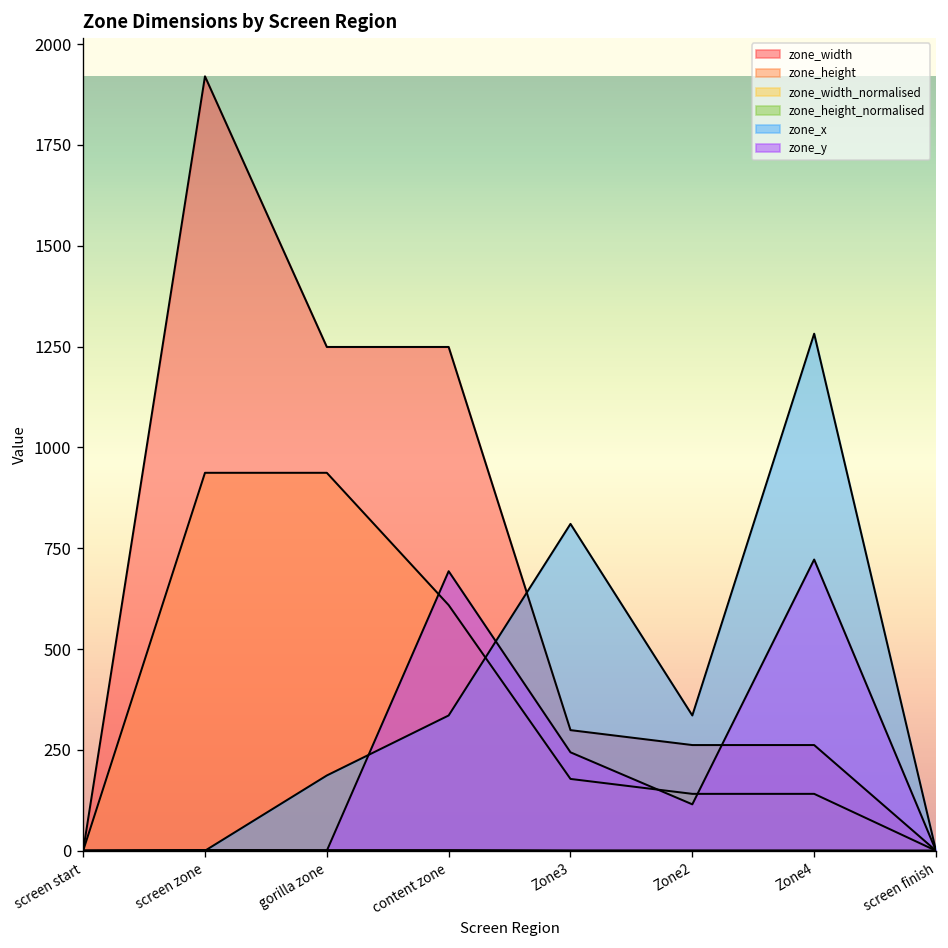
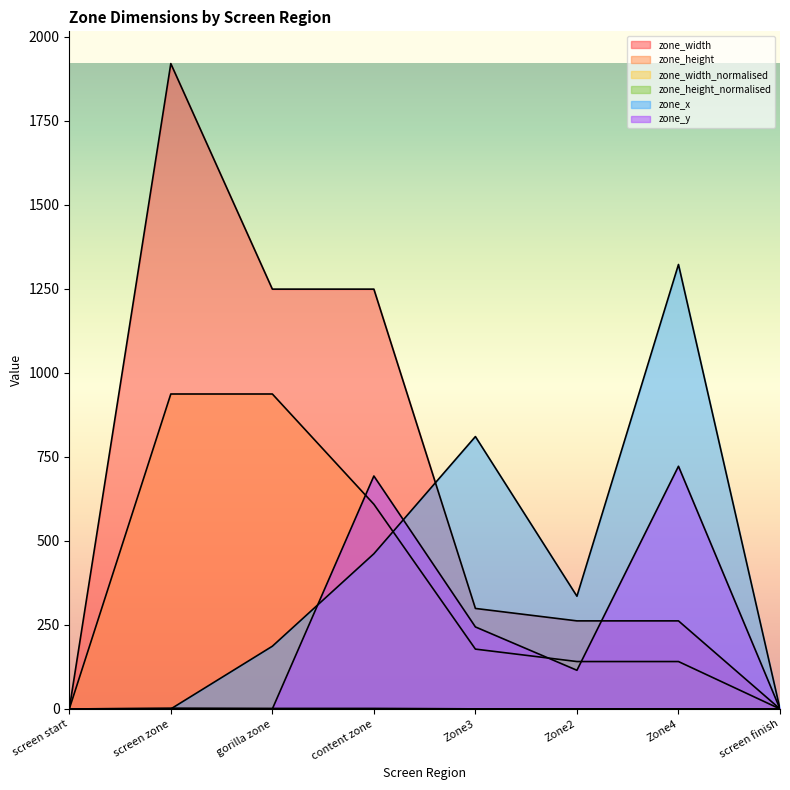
zone_x, content zone: 340 -> 460
zone_x, Zone4: 1280 -> 1320
